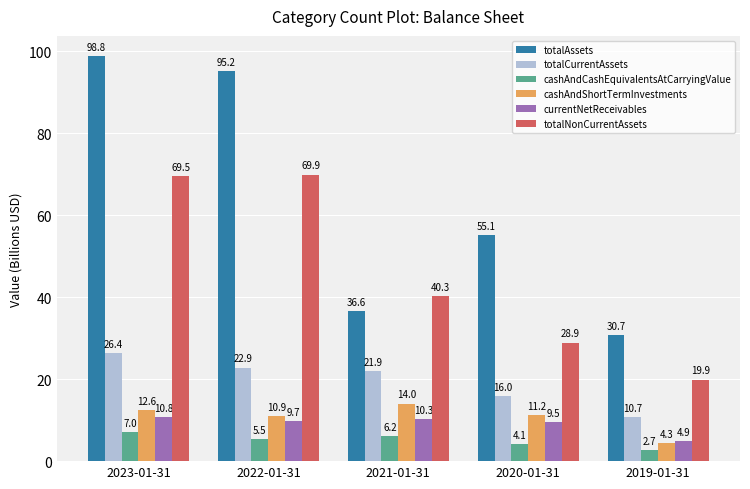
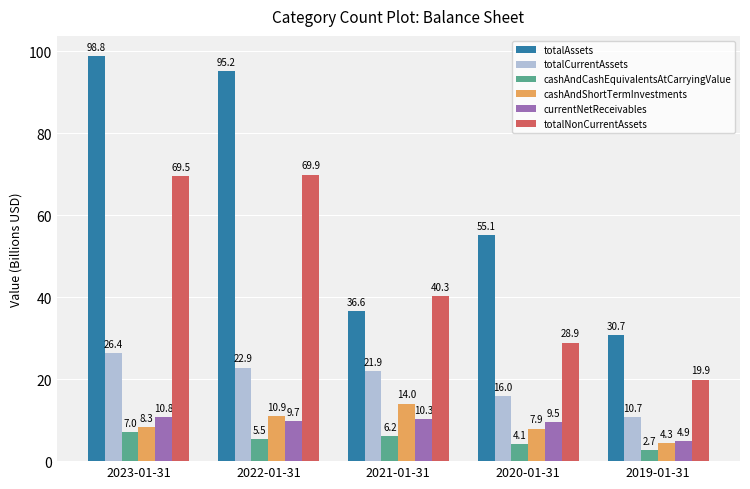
cashAndShortTermInvestments, 2023-01-31: 12.6 -> 8.3
cashAndShortTermInvestments, 2020-01-31: 11.2 -> 7.9
